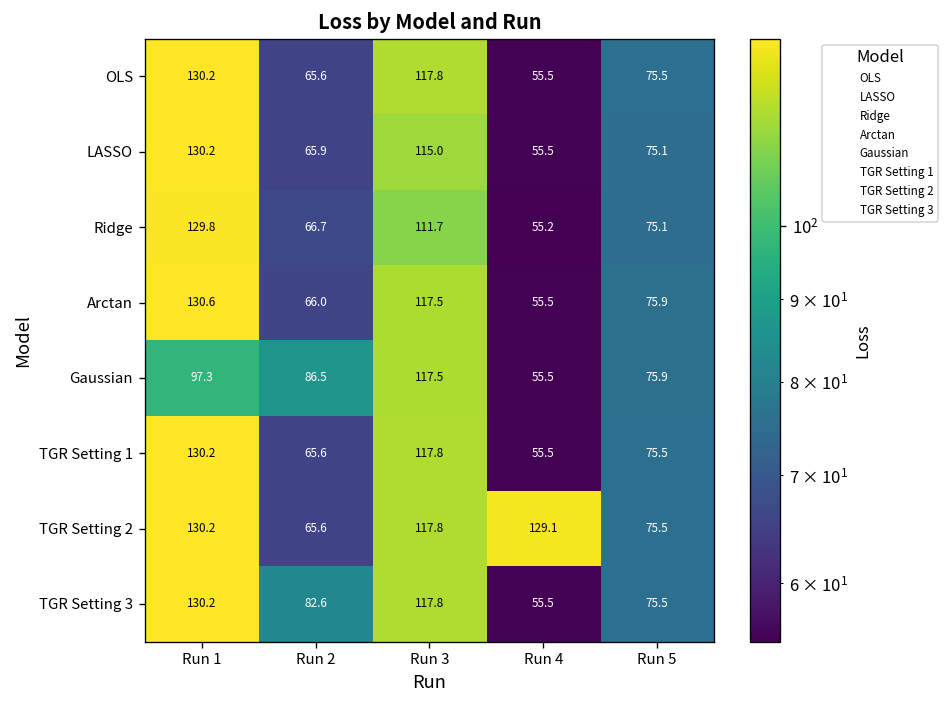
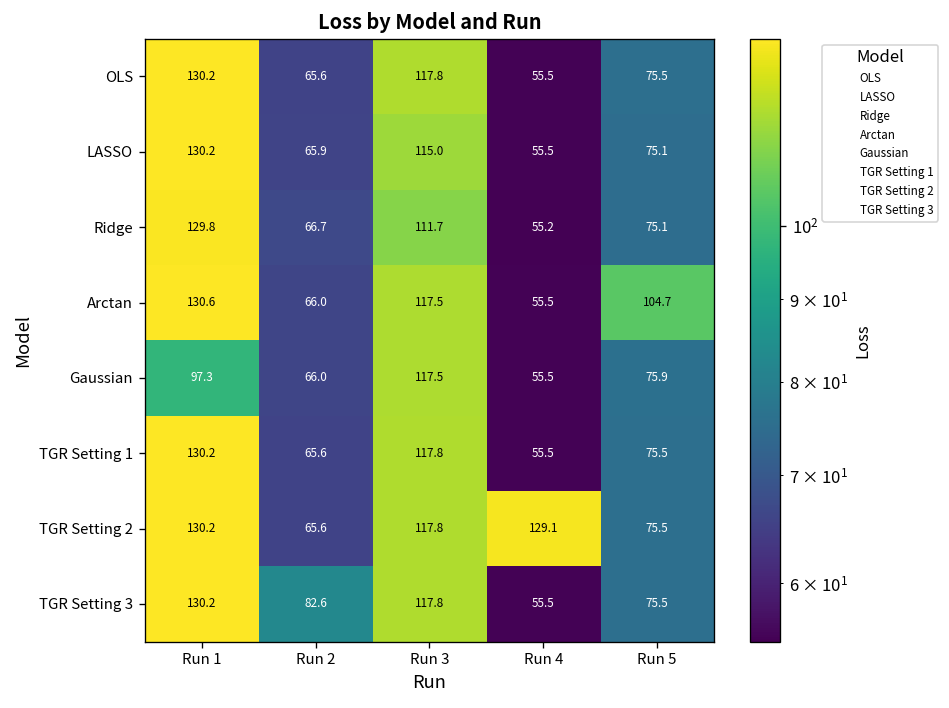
Arctan, Run 5: 75.9 -> 104.7
Gaussian, Run 2: 86.5 -> 66.0
